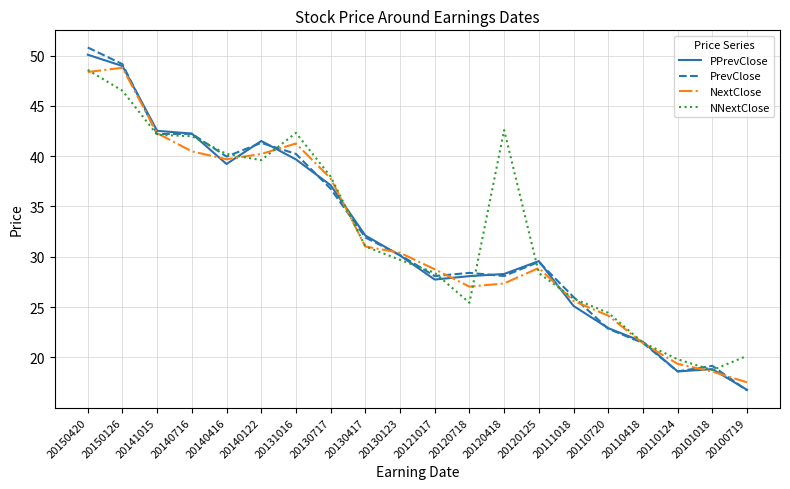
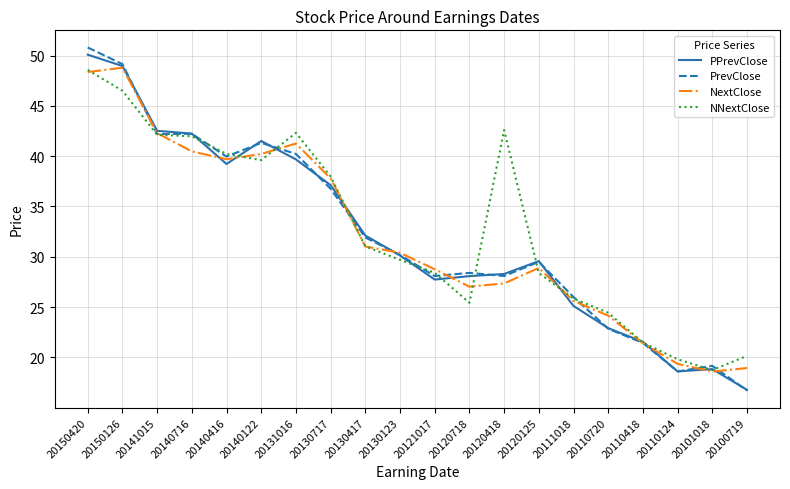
NextClose, 20100719: 17.5 -> 18.9
